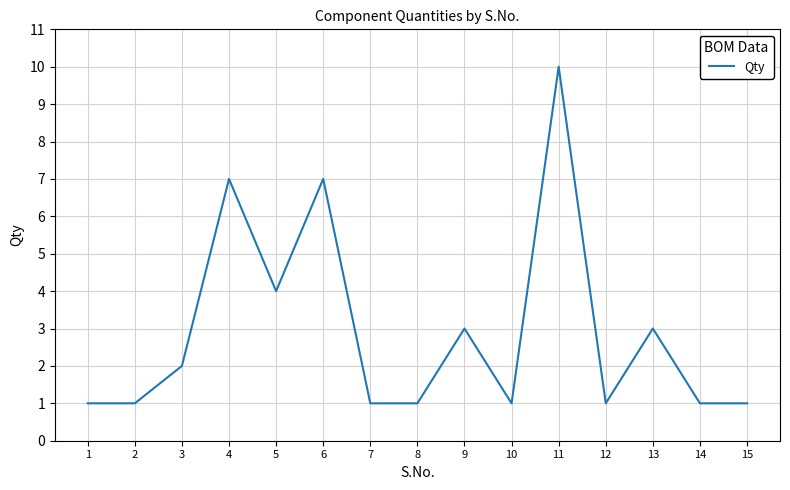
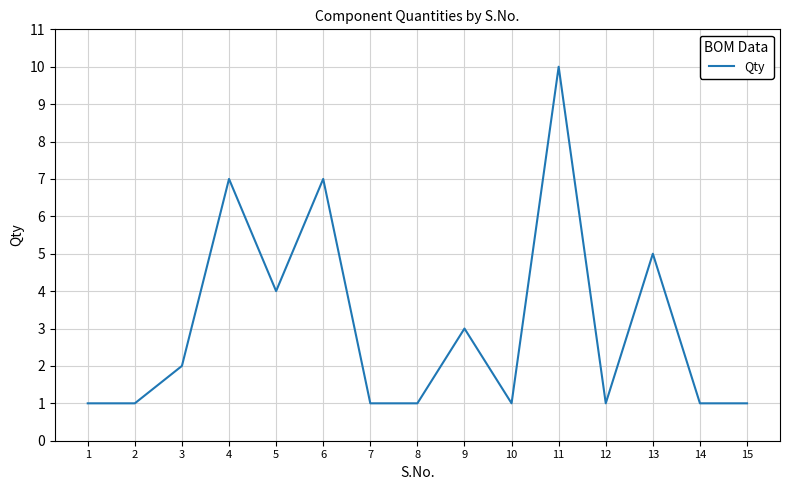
13: 3 -> 5
